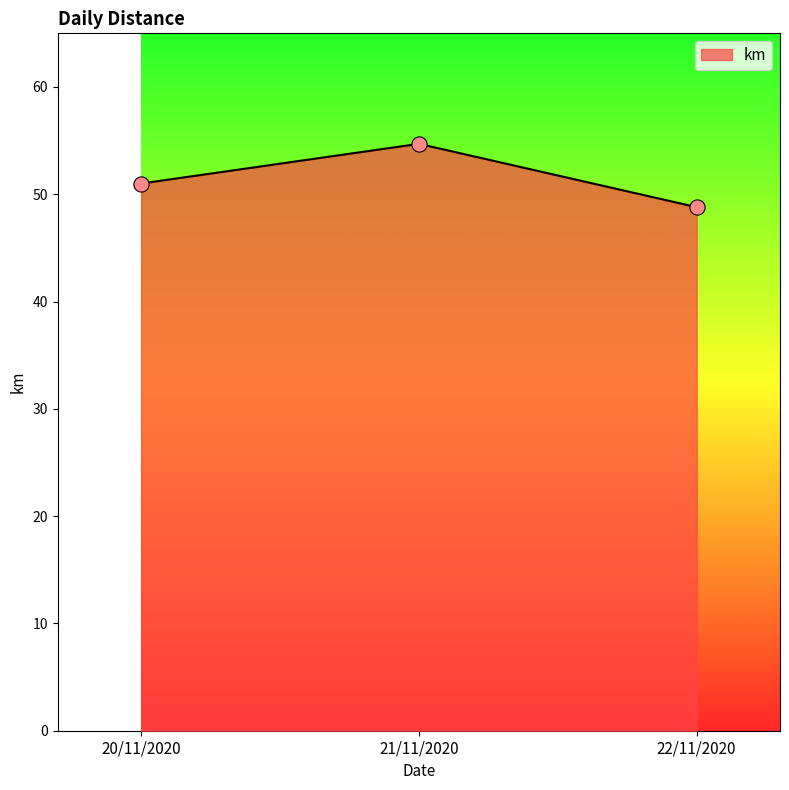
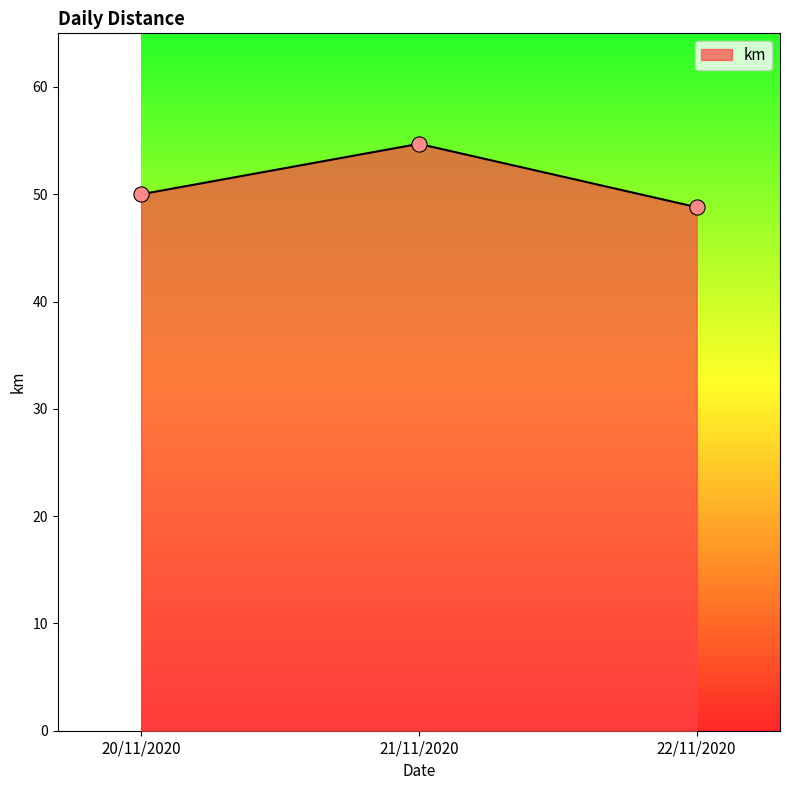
20/11/2020: 51 -> 50
